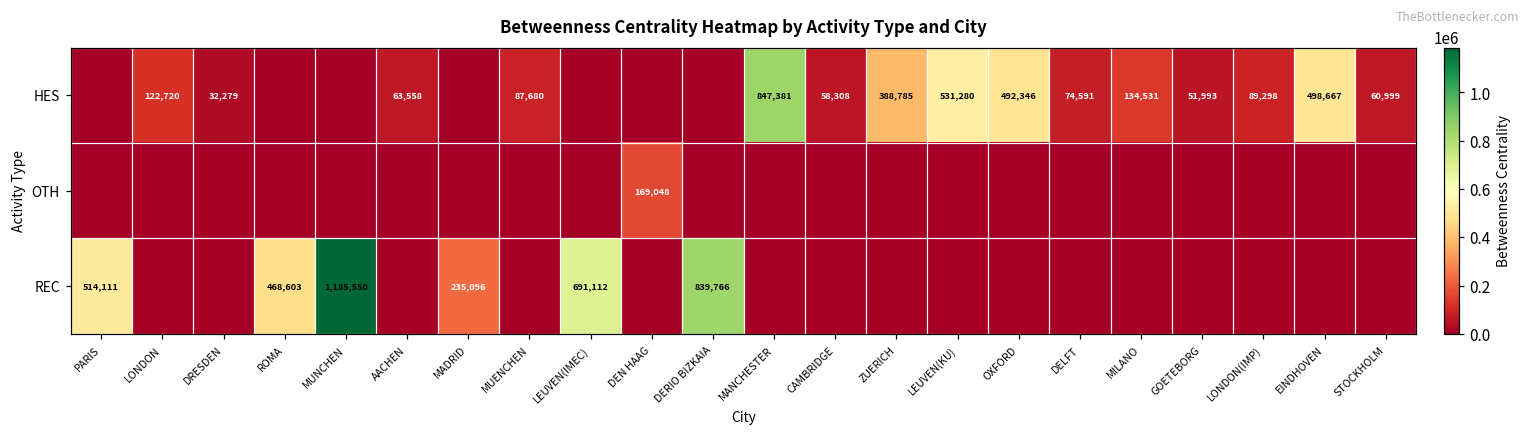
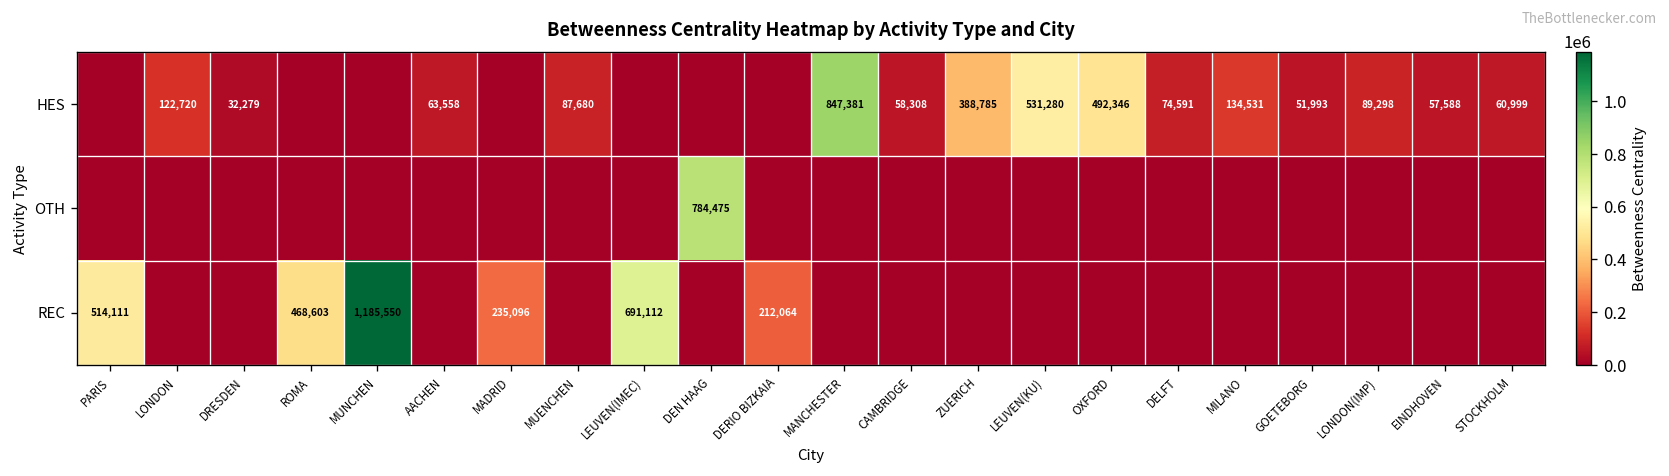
HES, EINDHOVEN: 498,667 -> 57,588
OTH, DEN HAAG: 169,048 -> 784,475
REC, DERIO BIZKAIA: 839,766 -> 212,064
